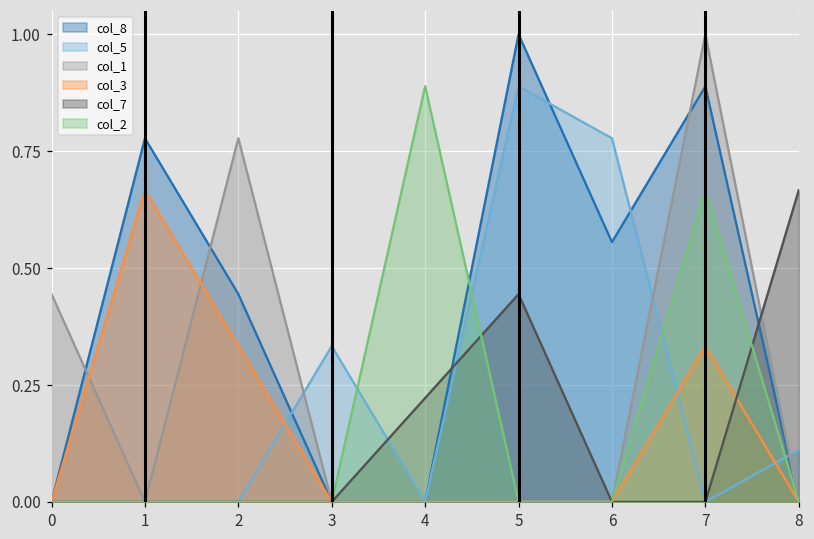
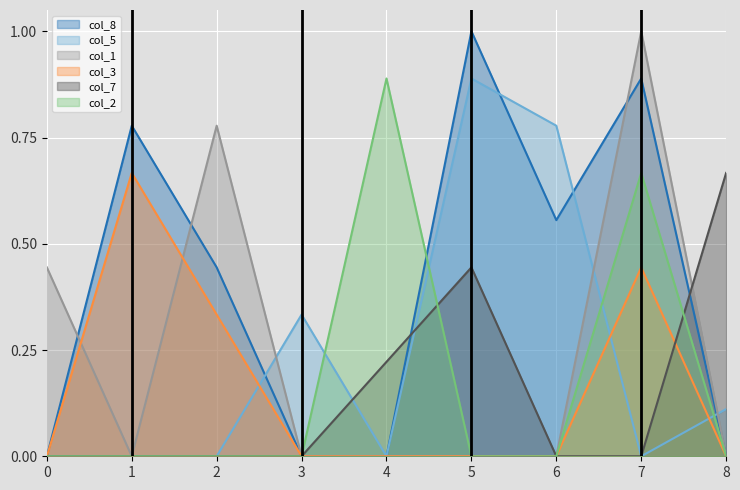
col_3, 7: 0.33 -> 0.44
